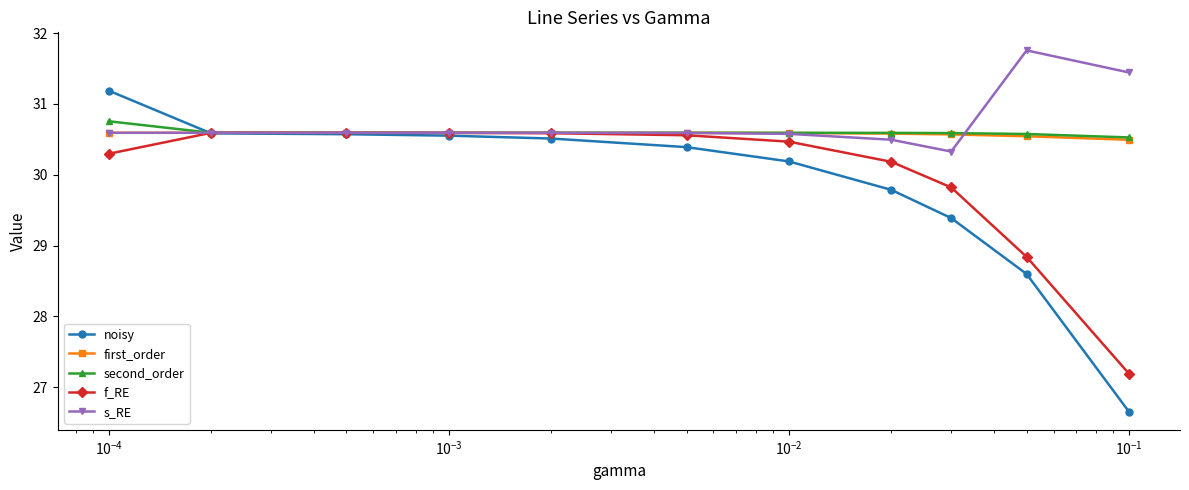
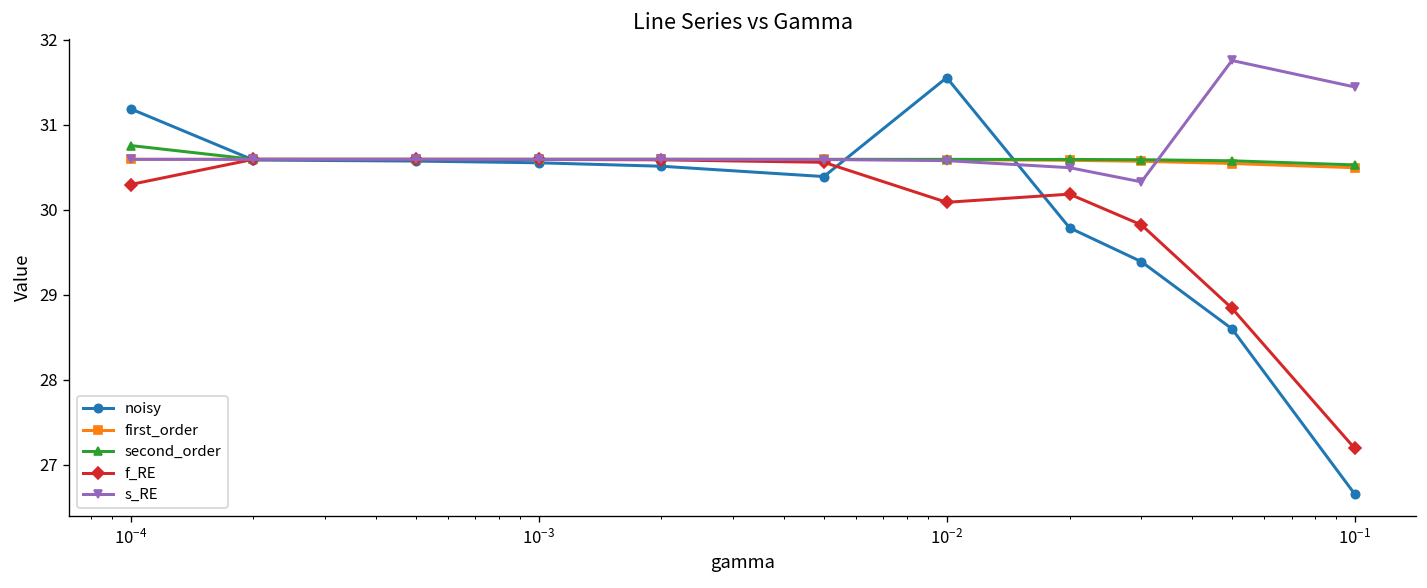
noisy, 10^-2: 30.2 -> 31.6
f_RE, 10^-2: 30.5 -> 30.1
